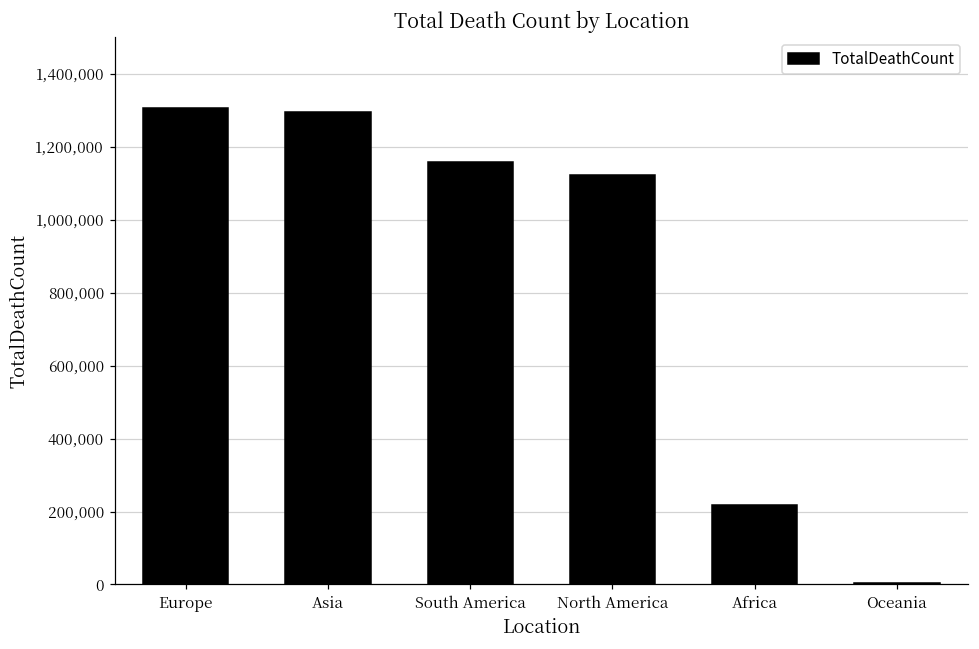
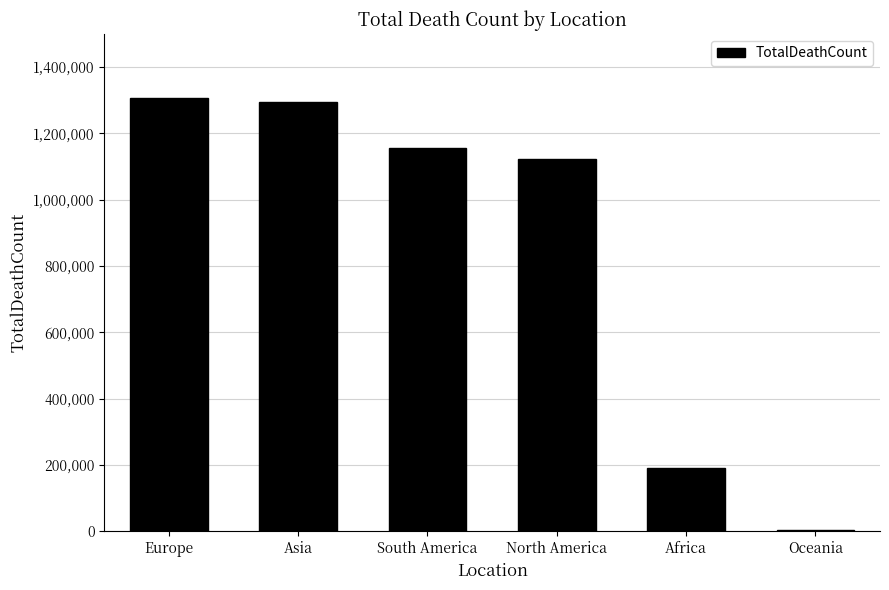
Africa: 220,000 -> 190,000
